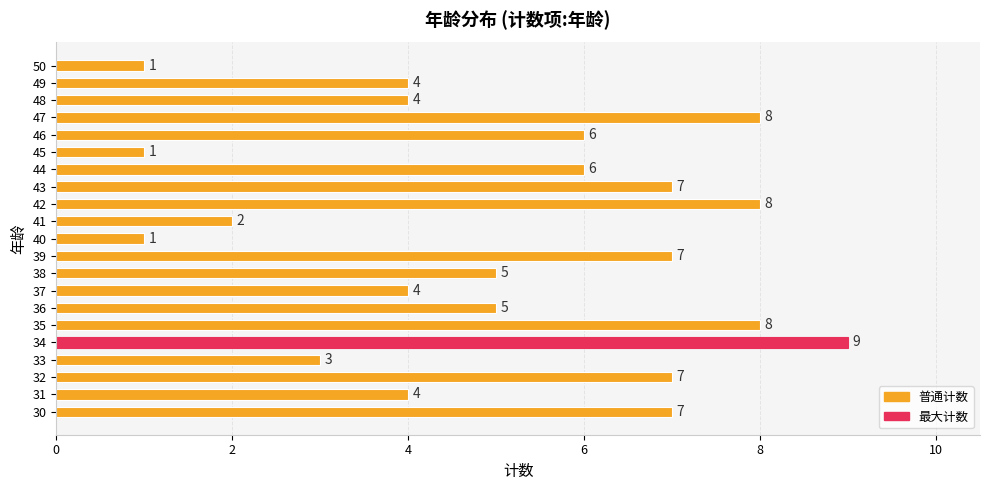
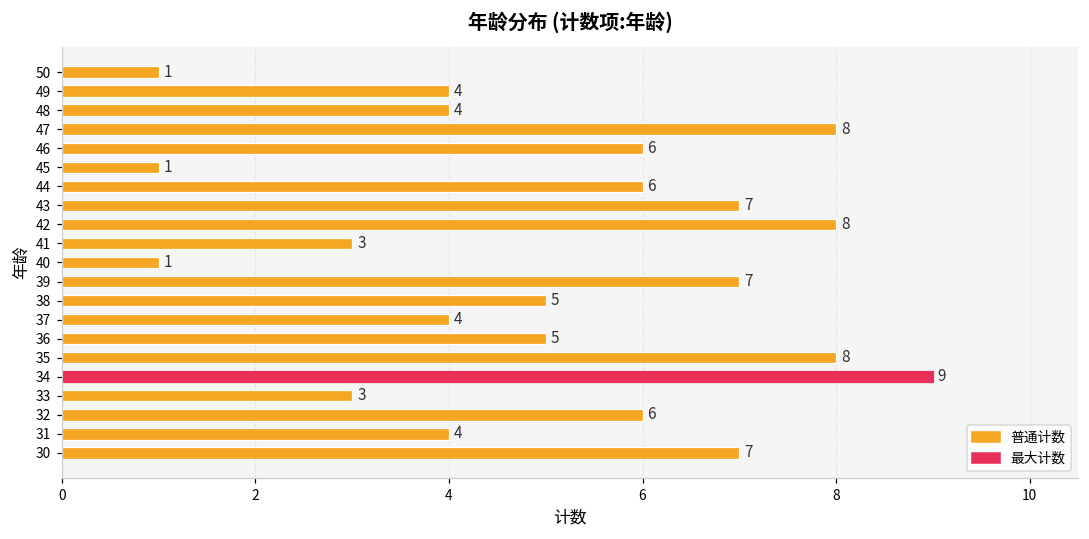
41: 2 -> 3
32: 7 -> 6
